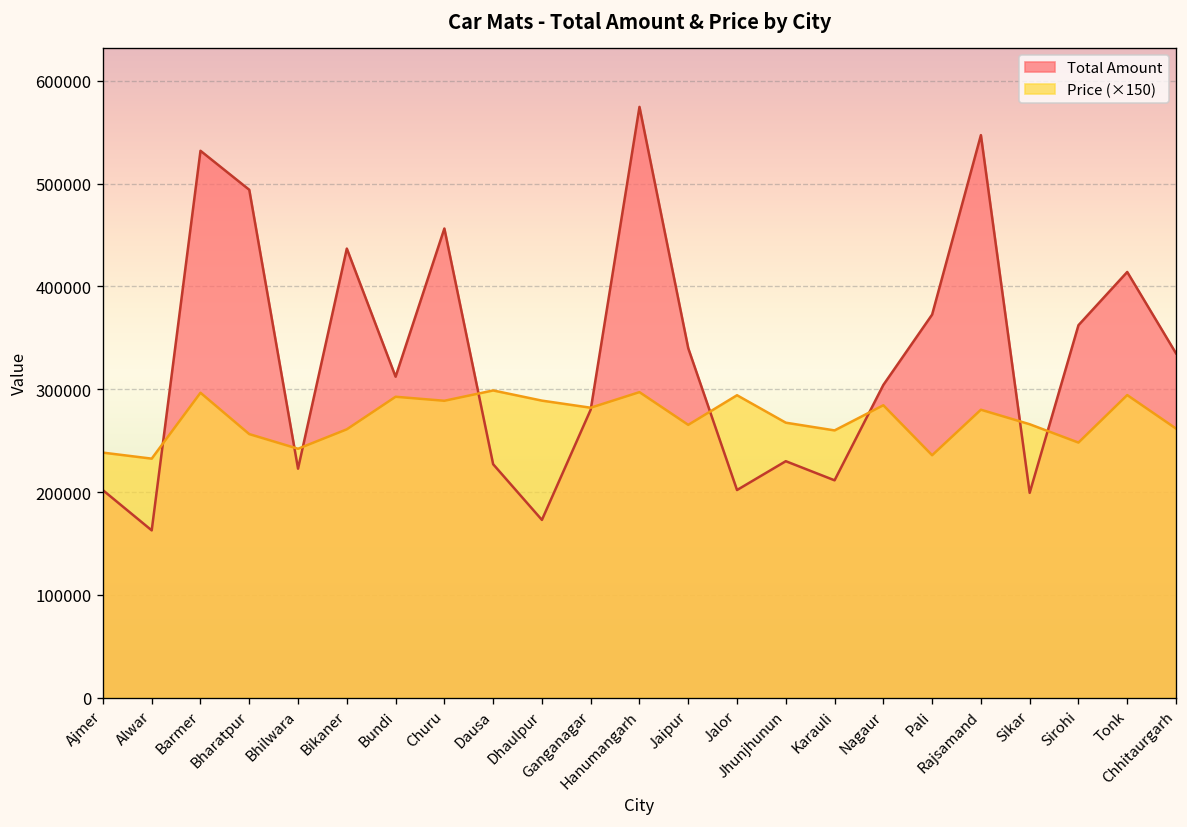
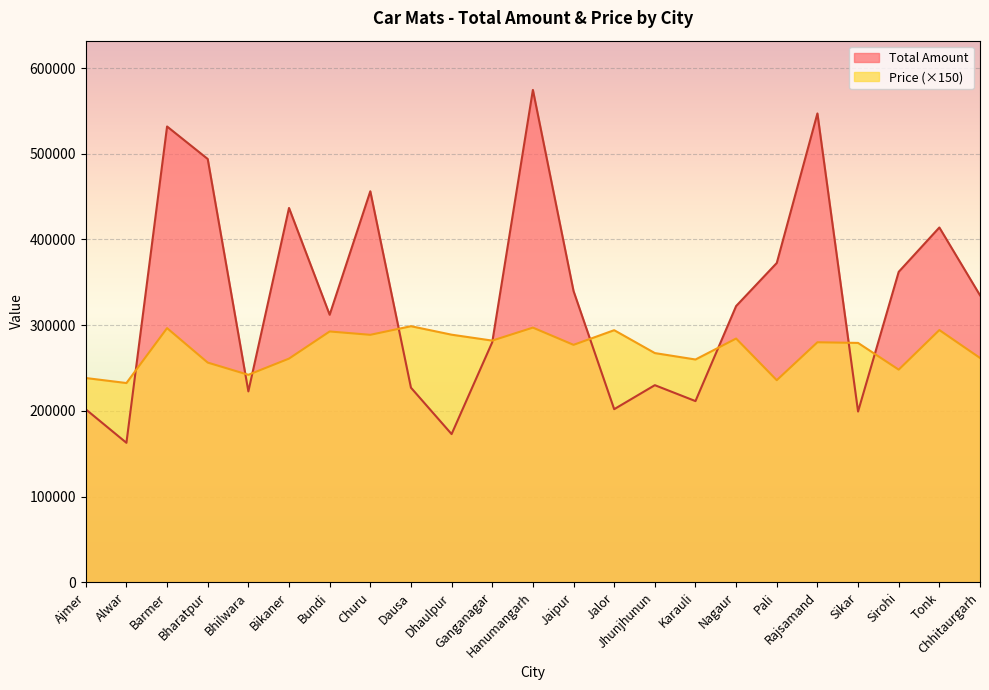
Price (×150), Jaipur: 270000 -> 280000
Total Amount, Nagaur: 300000 -> 320000
Price (×150), Sikar: 270000 -> 280000
